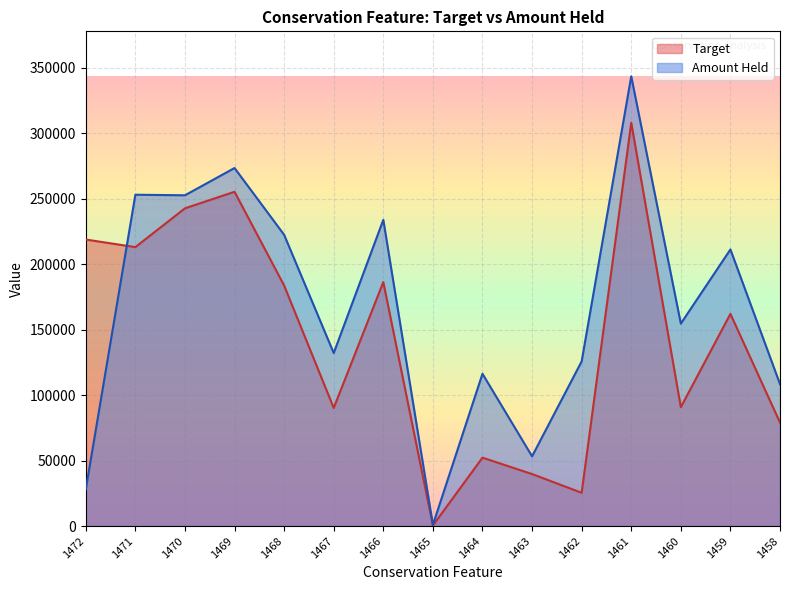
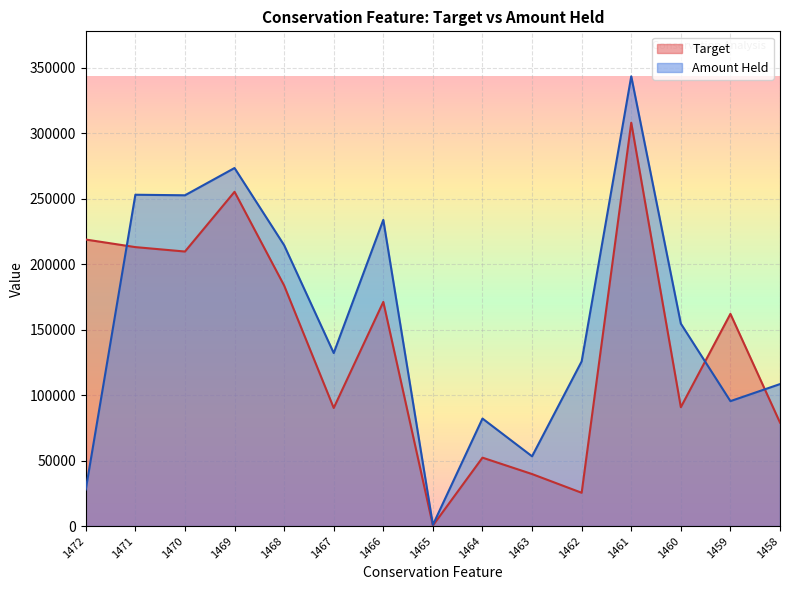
Target, 1470: 243000 -> 210000
Amount Held, 1468: 222000 -> 214000
Target, 1466: 186000 -> 171000
Amount Held, 1464: 116000 -> 82000
Amount Held, 1459: 211000 -> 95000
